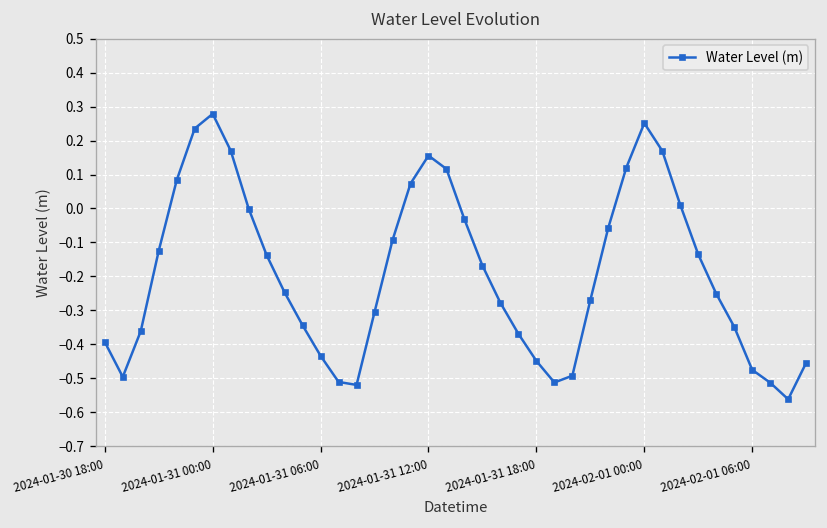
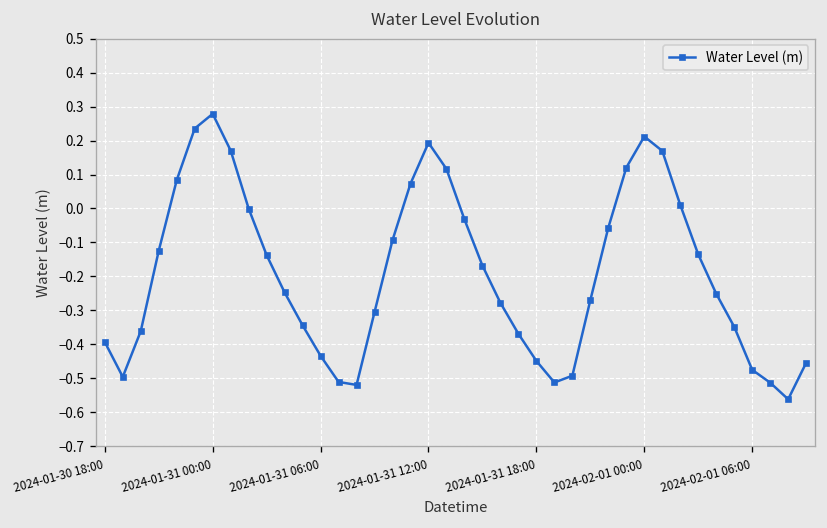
2024-01-31 12:00: 0.16 -> 0.19
2024-02-01 00:00: 0.25 -> 0.21
